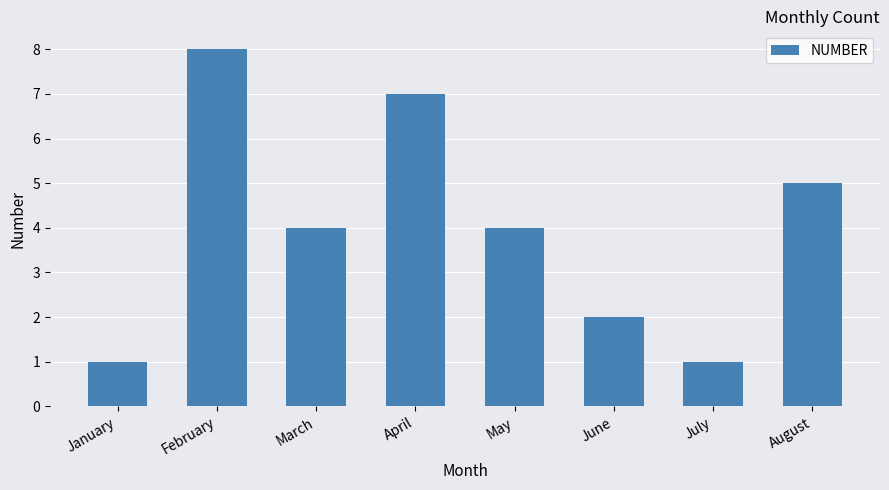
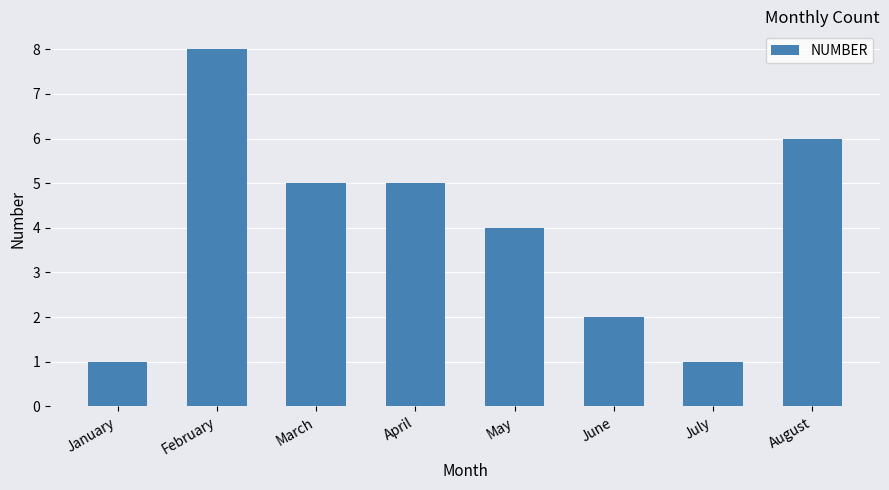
March: 4 -> 5
April: 7 -> 5
August: 5 -> 6
